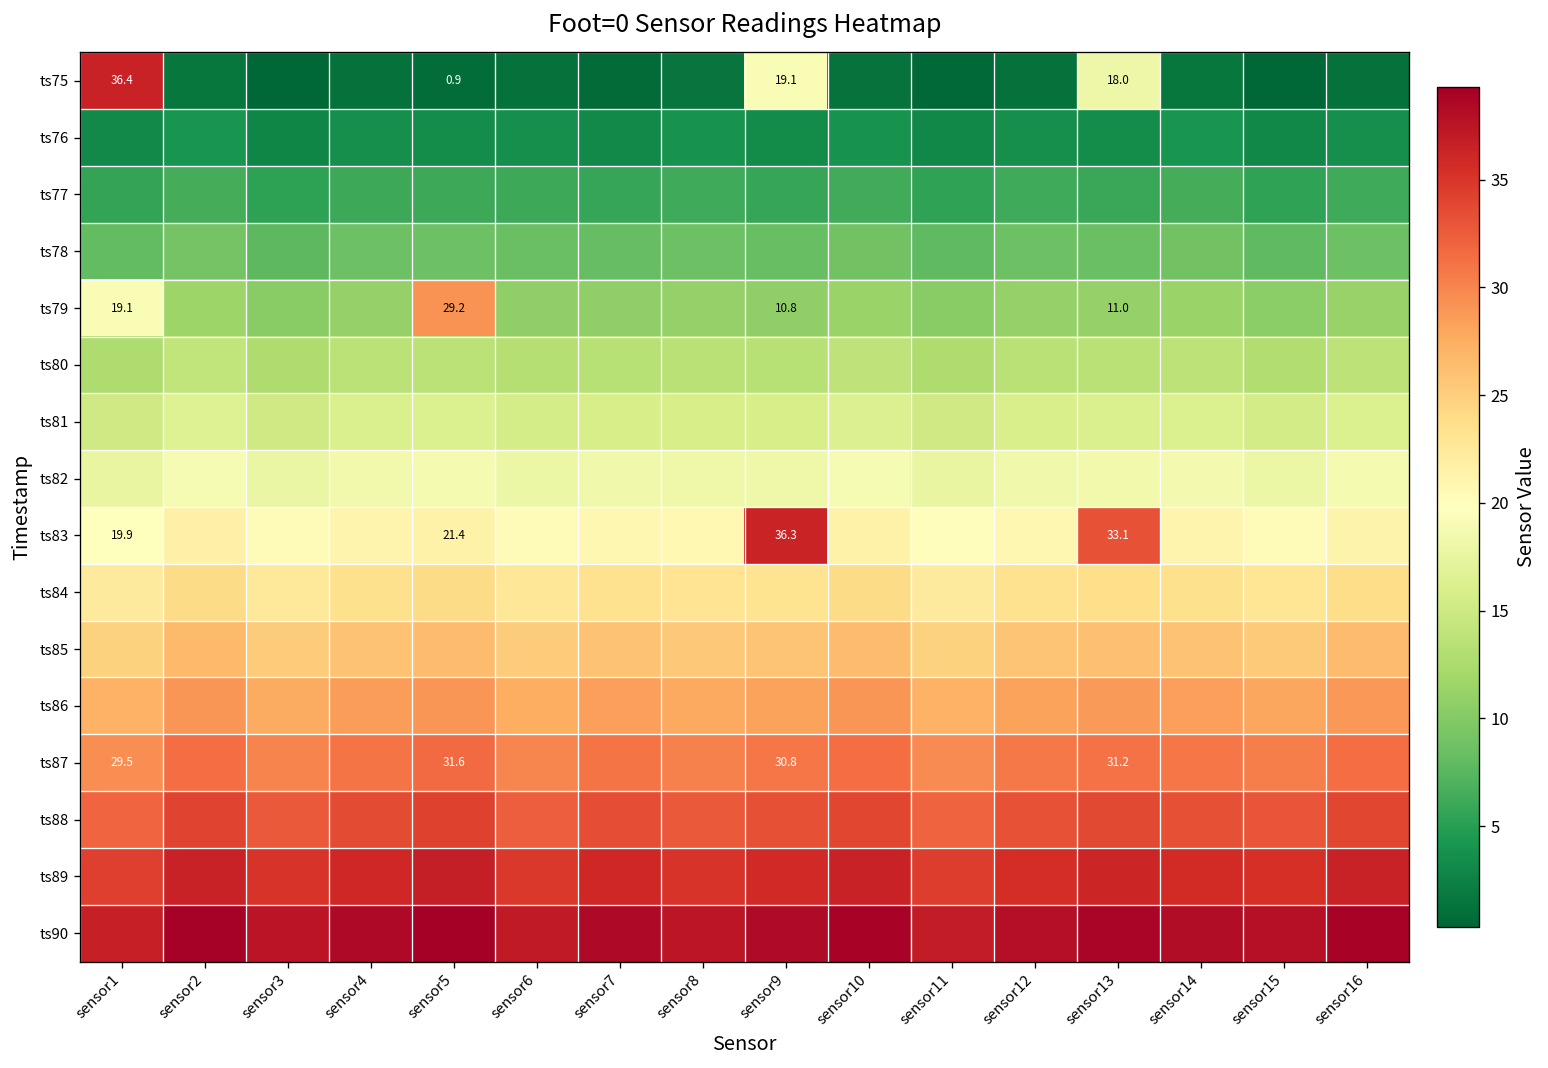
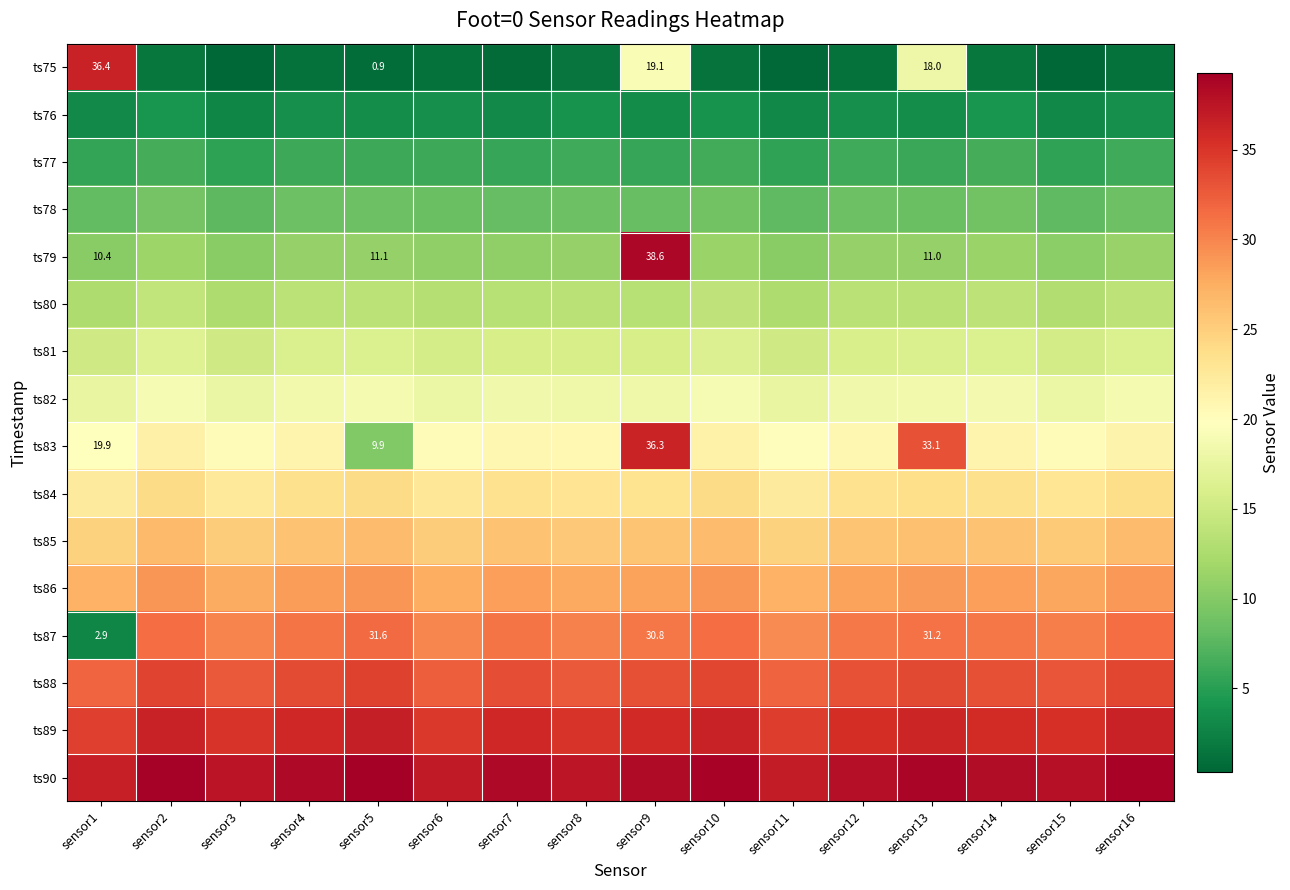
ts79, sensor1: 19.1 -> 10.4
ts79, sensor5: 29.2 -> 11.1
ts79, sensor9: 10.8 -> 38.6
ts83, sensor5: 21.4 -> 9.9
ts87, sensor1: 29.5 -> 2.9
